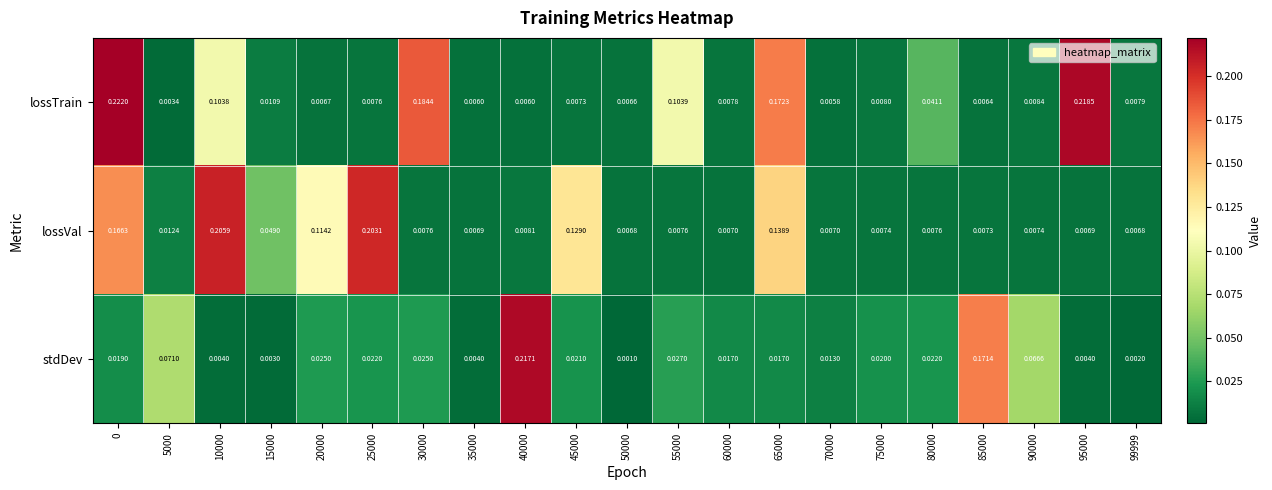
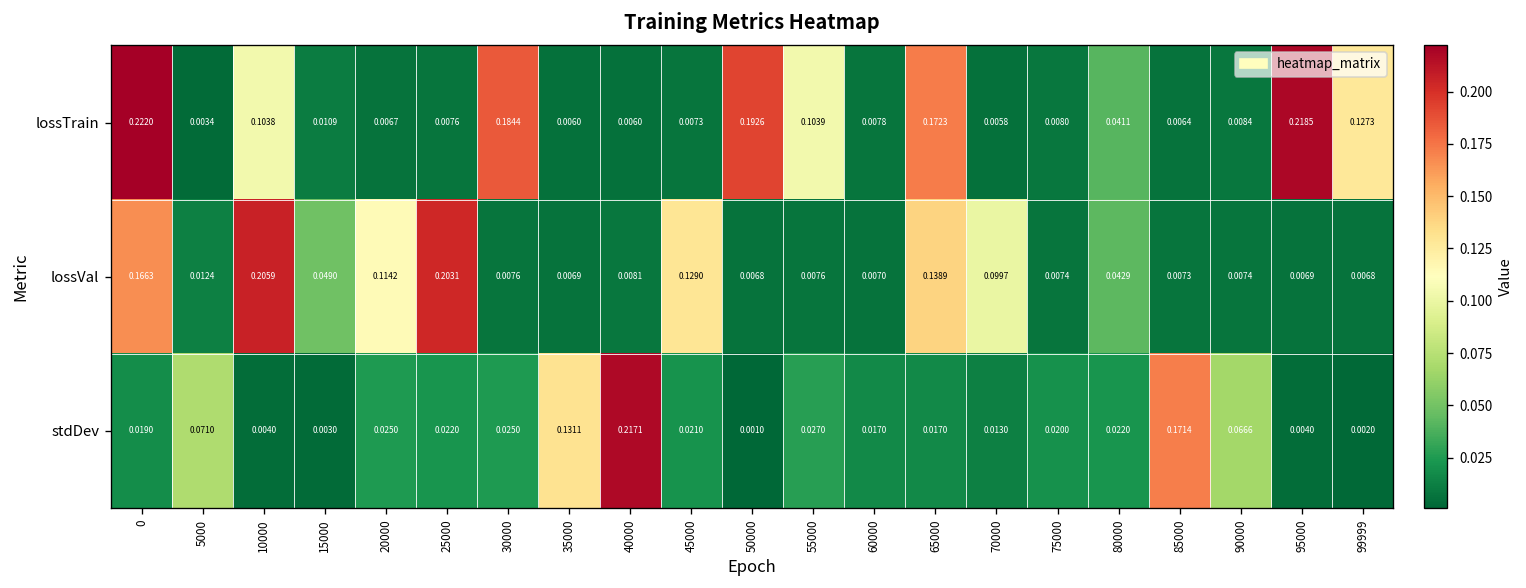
lossTrain, 50000: 0.0066 -> 0.1926
lossTrain, 99999: 0.0079 -> 0.1273
lossVal, 70000: 0.0070 -> 0.0997
lossVal, 80000: 0.0076 -> 0.0429
stdDev, 35000: 0.0040 -> 0.1311
